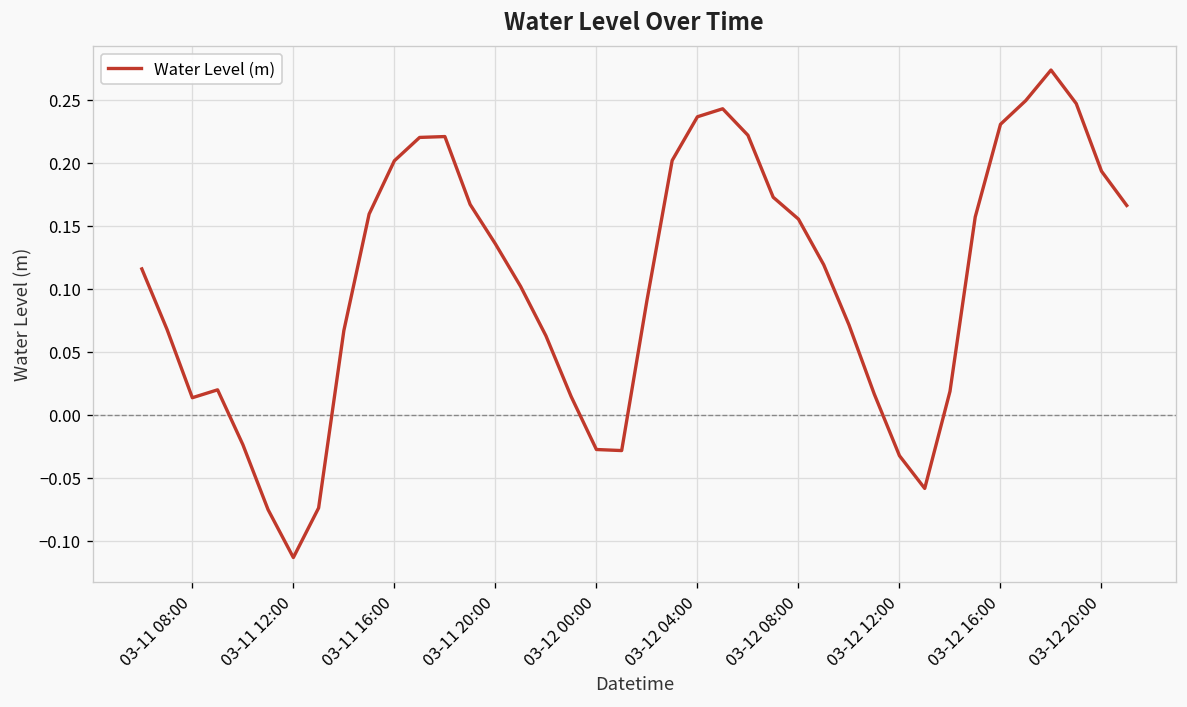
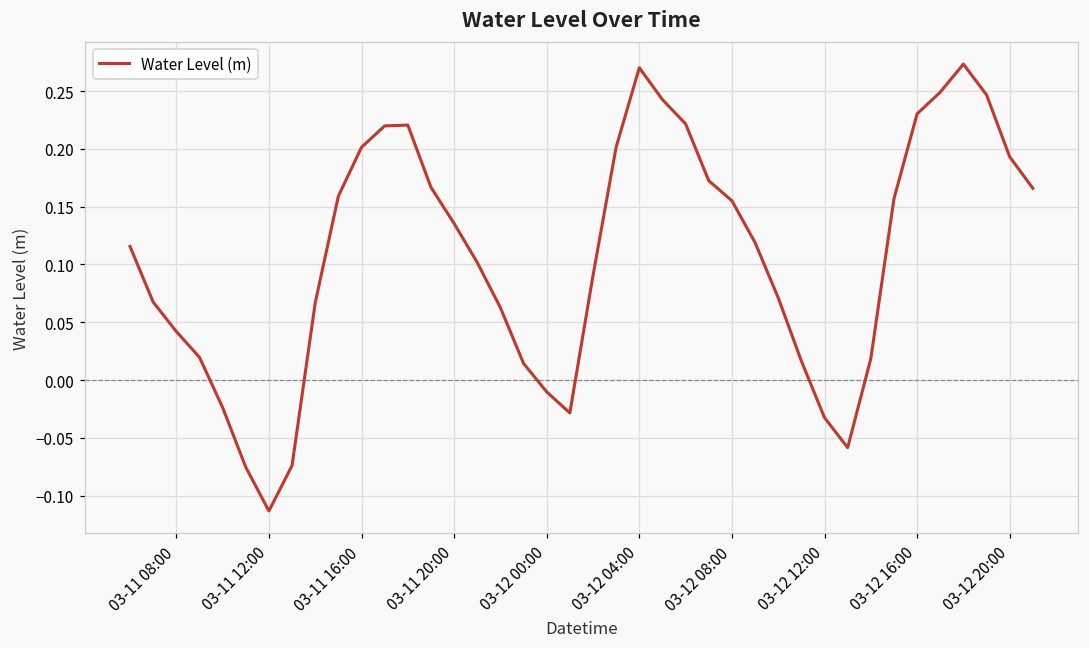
03-11 08:00: 0.013 -> 0.042
03-12 00:00: -0.028 -> -0.010
03-12 04:00: 0.236 -> 0.270
